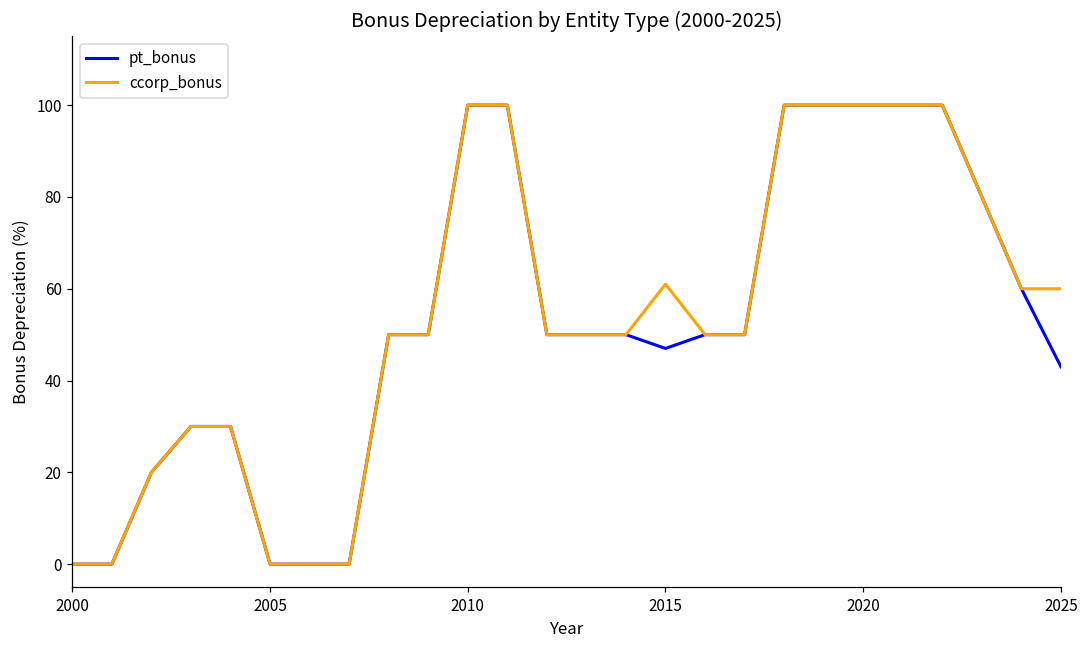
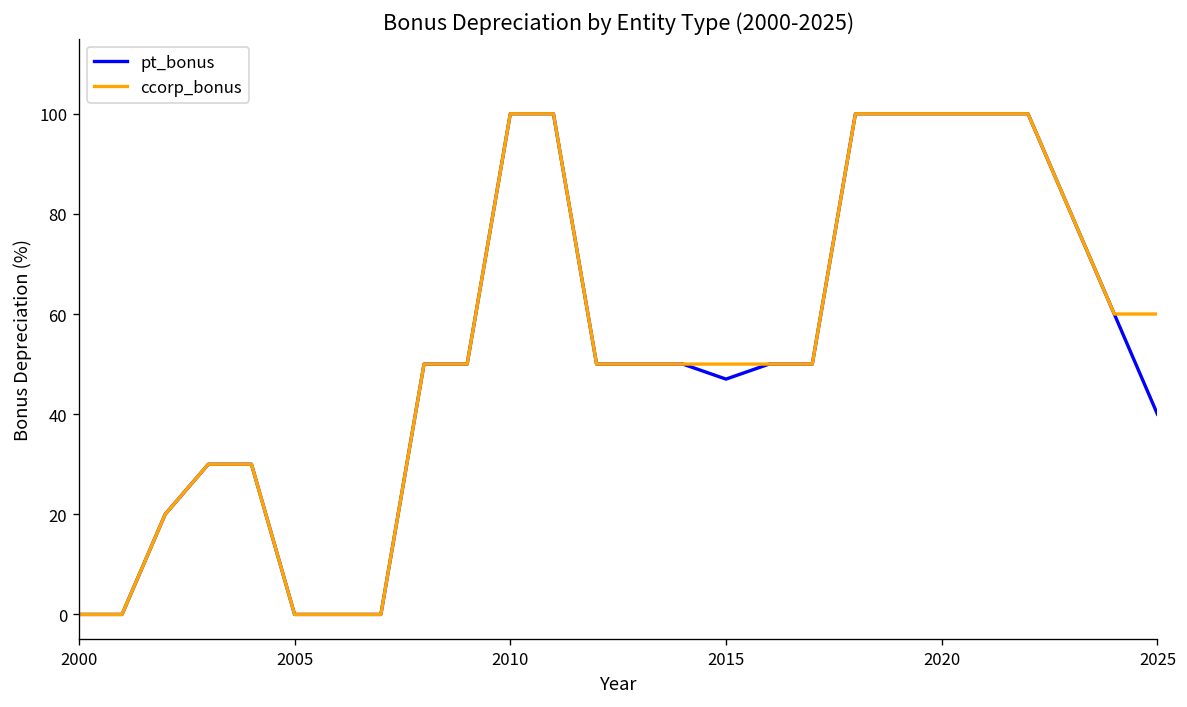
ccorp_bonus, 2015: 61 -> 50
pt_bonus, 2025: 43 -> 40
